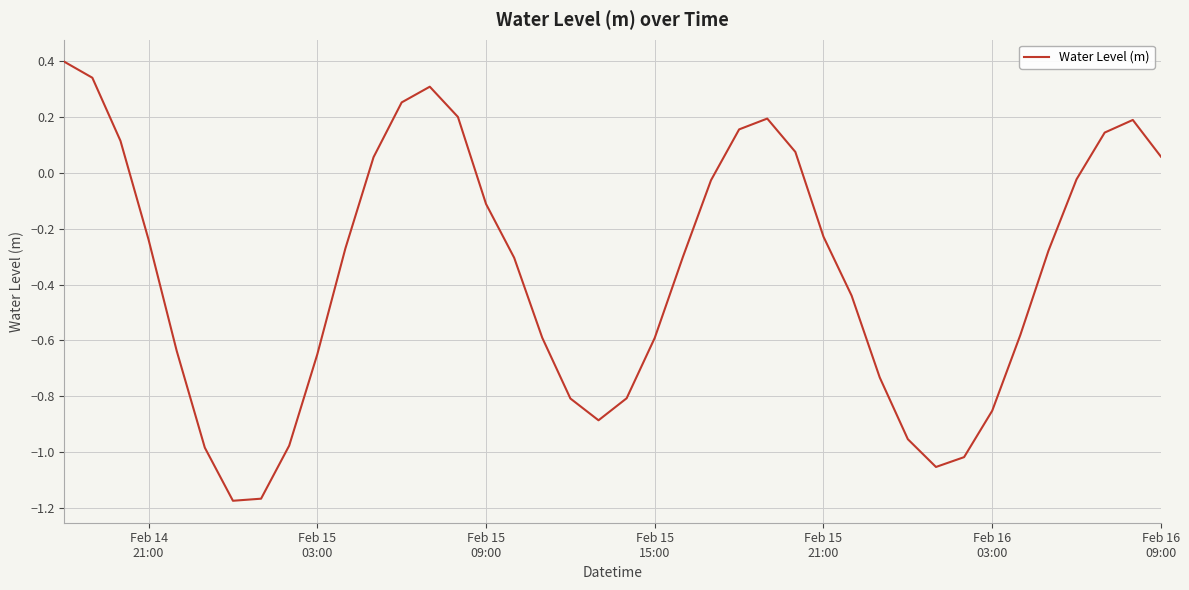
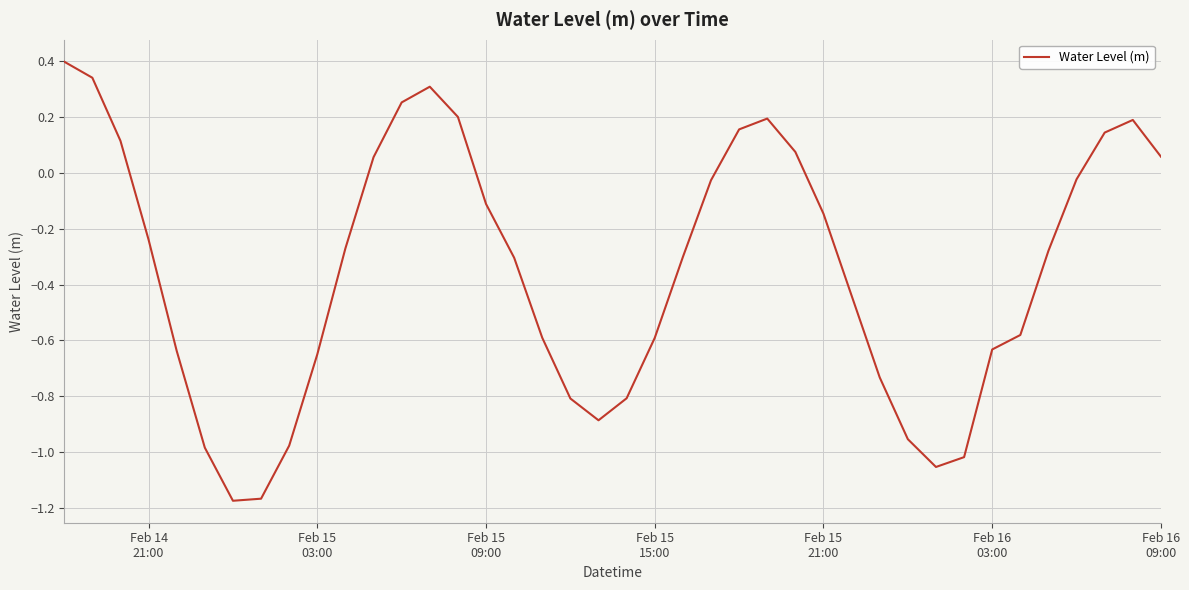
Feb 15 21:00: -0.23 -> -0.15
Feb 16 03:00: -0.85 -> -0.63
